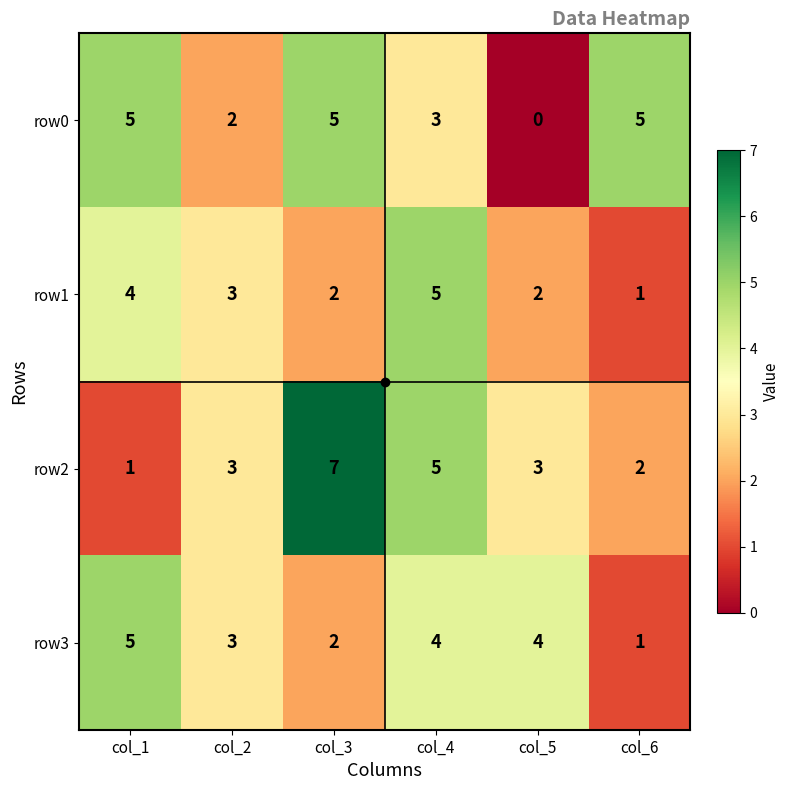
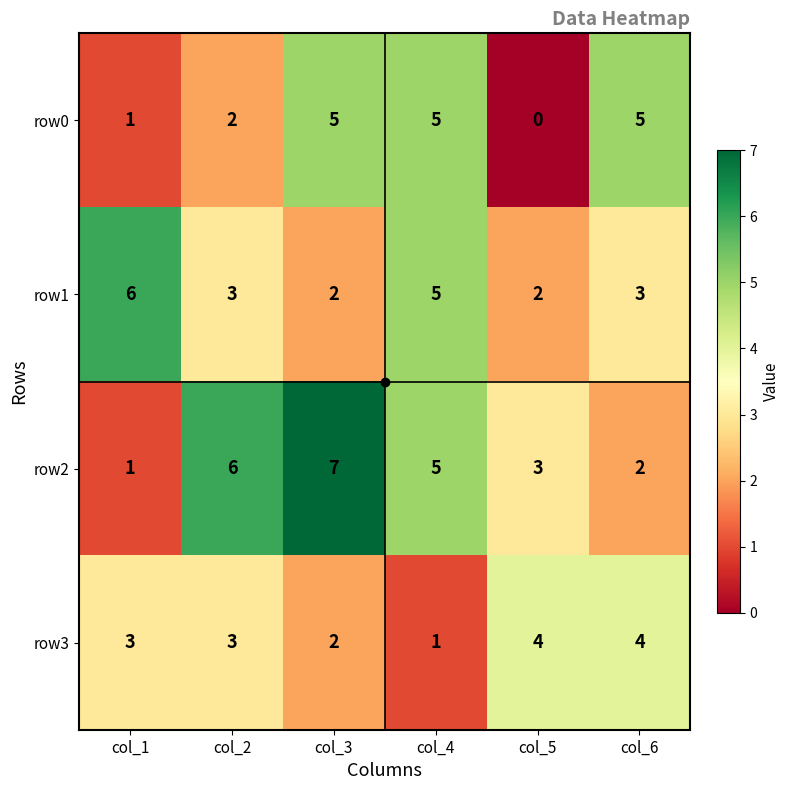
row0, col_1: 5 -> 1
row0, col_4: 3 -> 5
row1, col_1: 4 -> 6
row1, col_6: 1 -> 3
row2, col_2: 3 -> 6
row3, col_1: 5 -> 3
row3, col_4: 4 -> 1
row3, col_6: 1 -> 4
